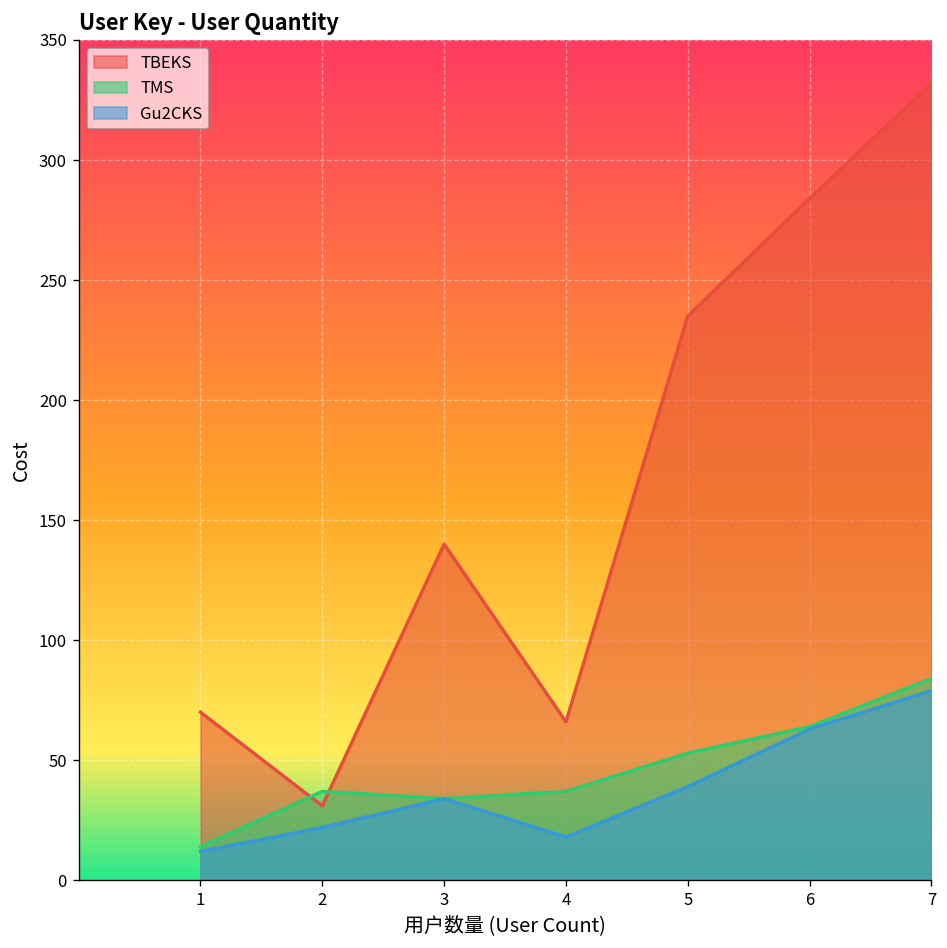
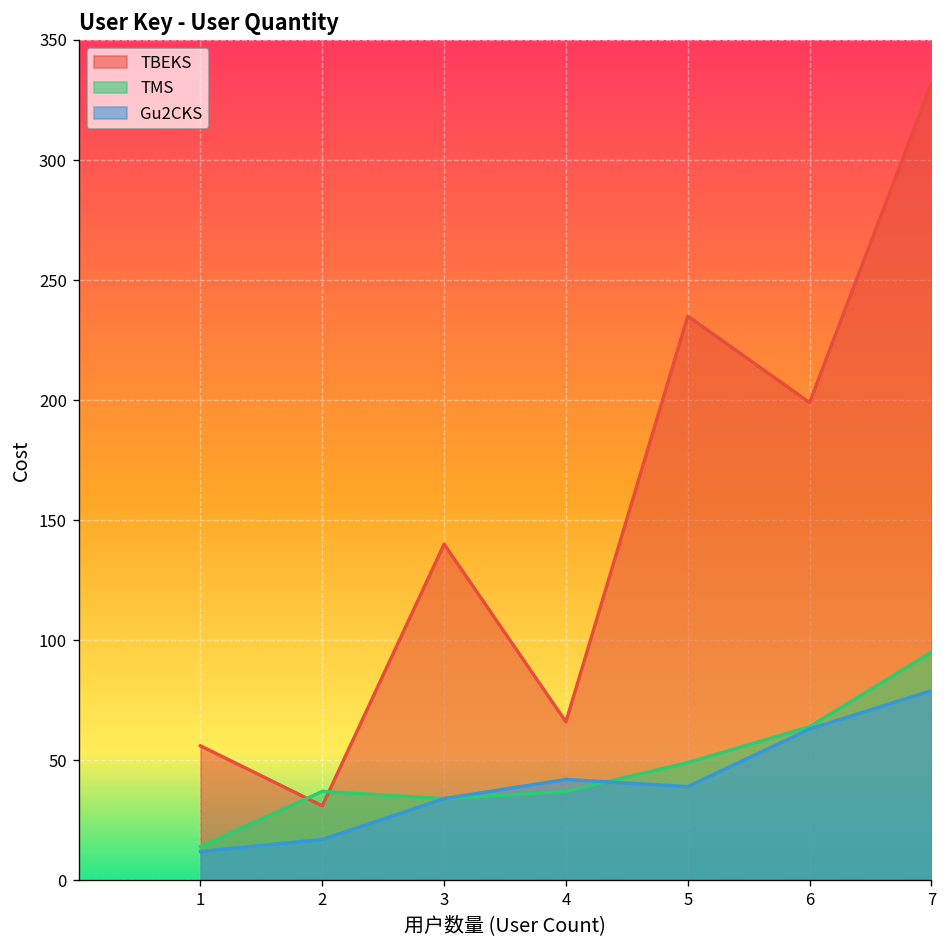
TBEKS, 1: 70 -> 56
Gu2CKS, 2: 22 -> 17
Gu2CKS, 4: 18 -> 42
TMS, 5: 53 -> 49
TBEKS, 6: 284 -> 199
TMS, 7: 84 -> 95
